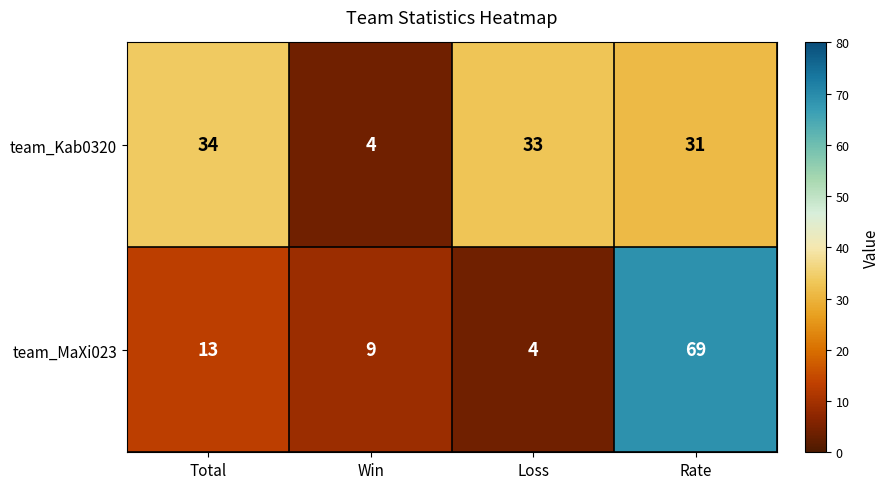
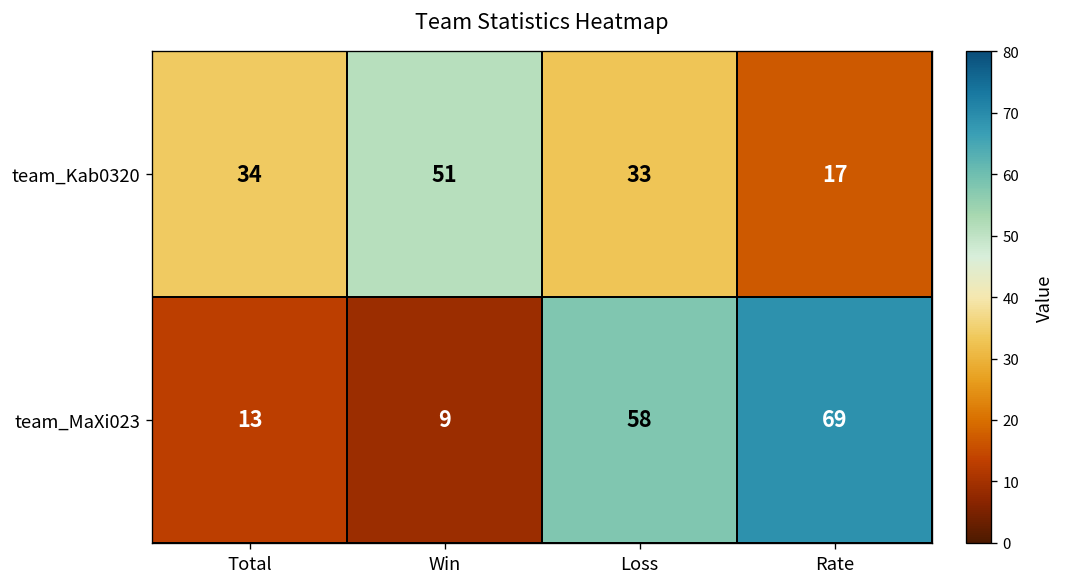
team_Kab0320, Win: 4 -> 51
team_Kab0320, Rate: 31 -> 17
team_MaXi023, Loss: 4 -> 58
